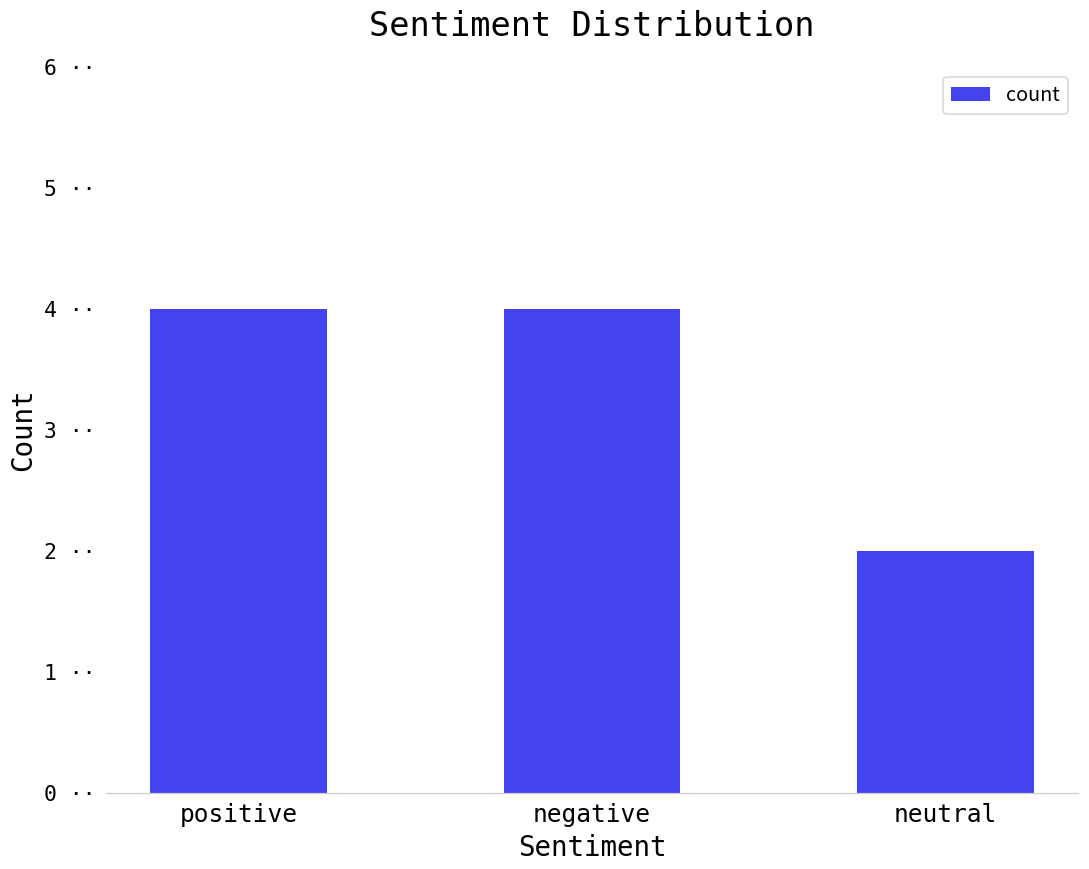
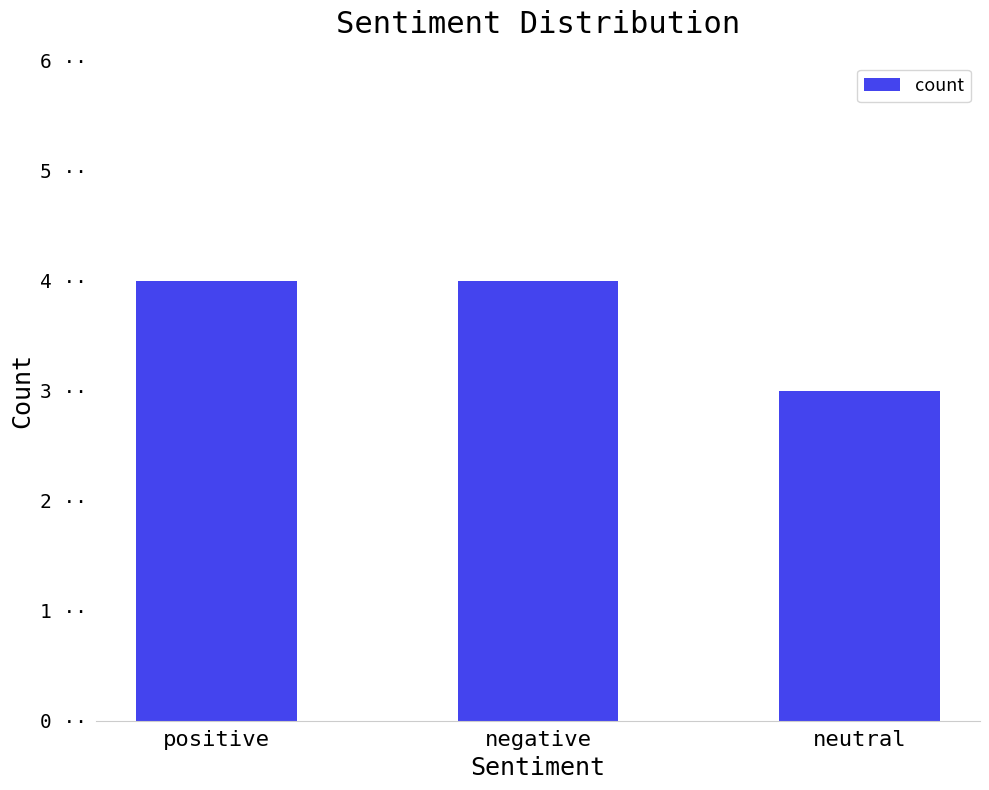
neutral: 2 ·· -> 3 ··
